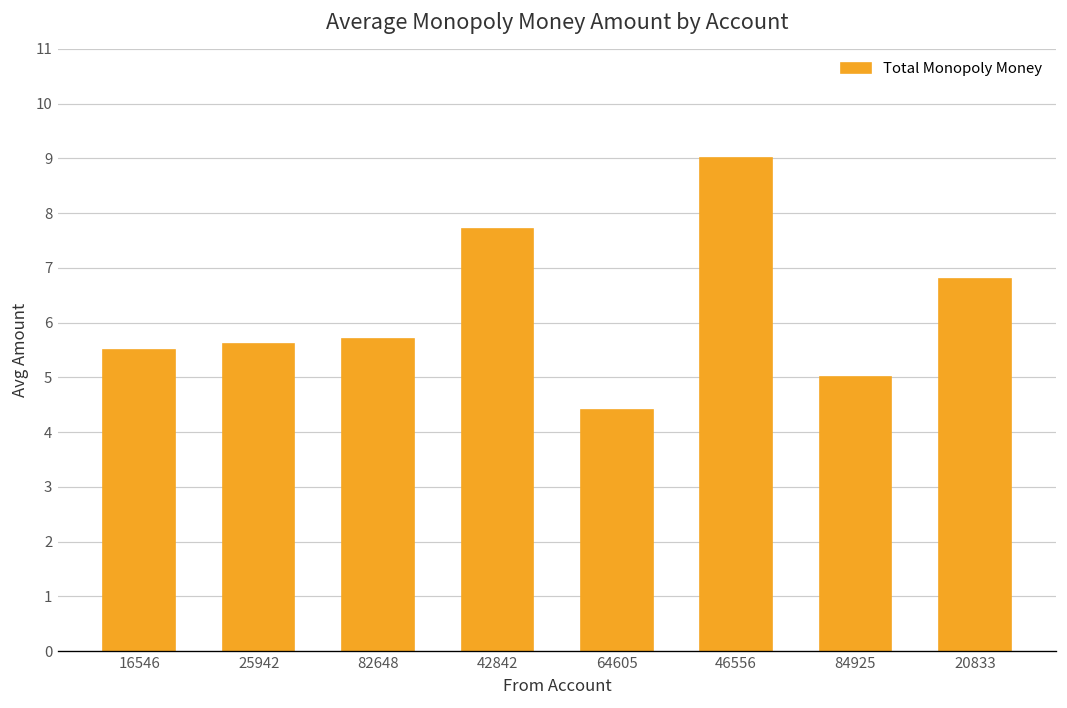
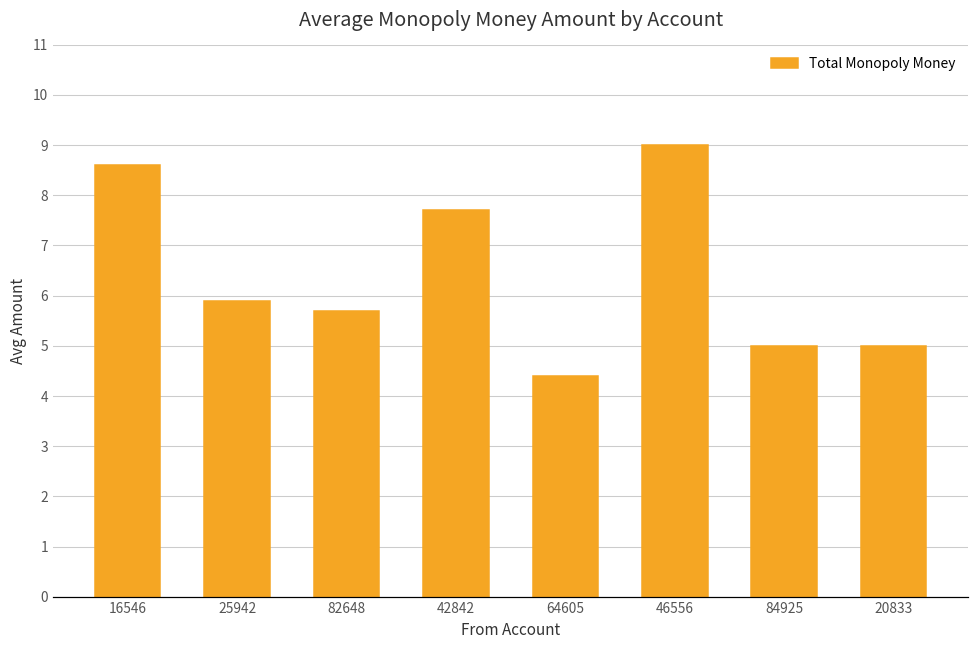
16546: 5.5 -> 8.6
25942: 5.6 -> 5.9
20833: 6.8 -> 5.0
